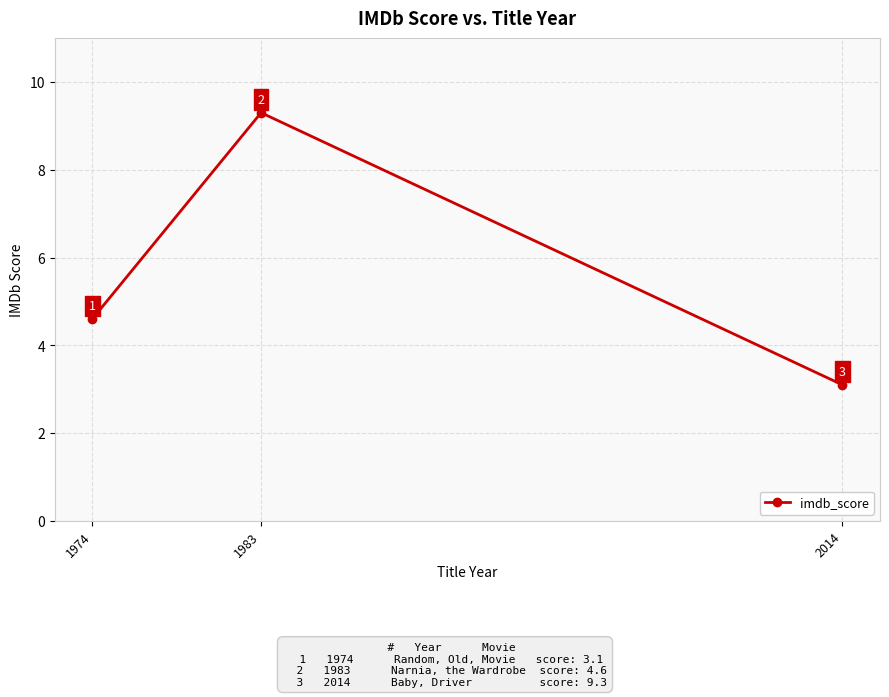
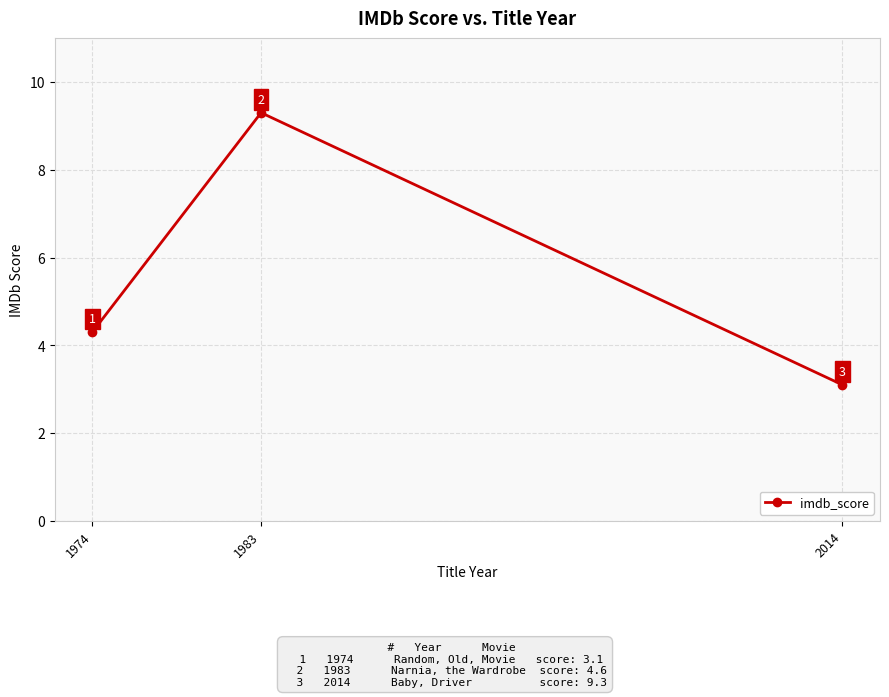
1974: 4.6 -> 4.3
